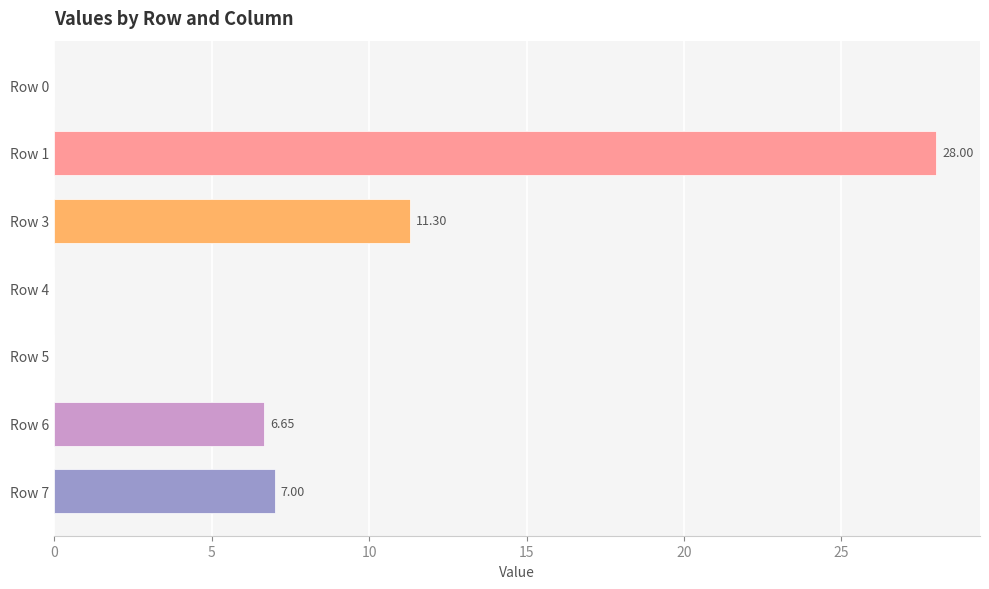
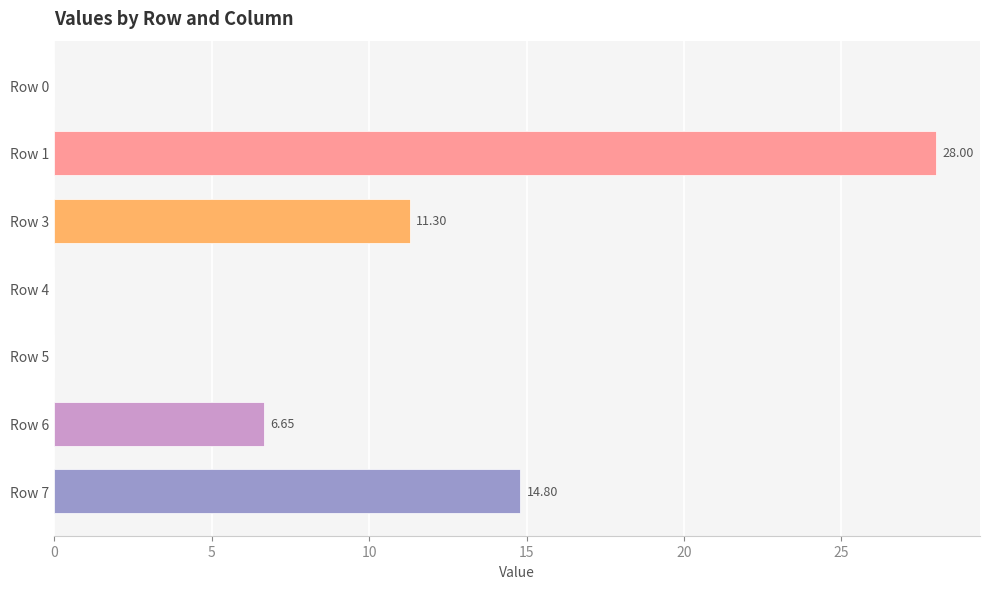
Row 7: 7.00 -> 14.80
